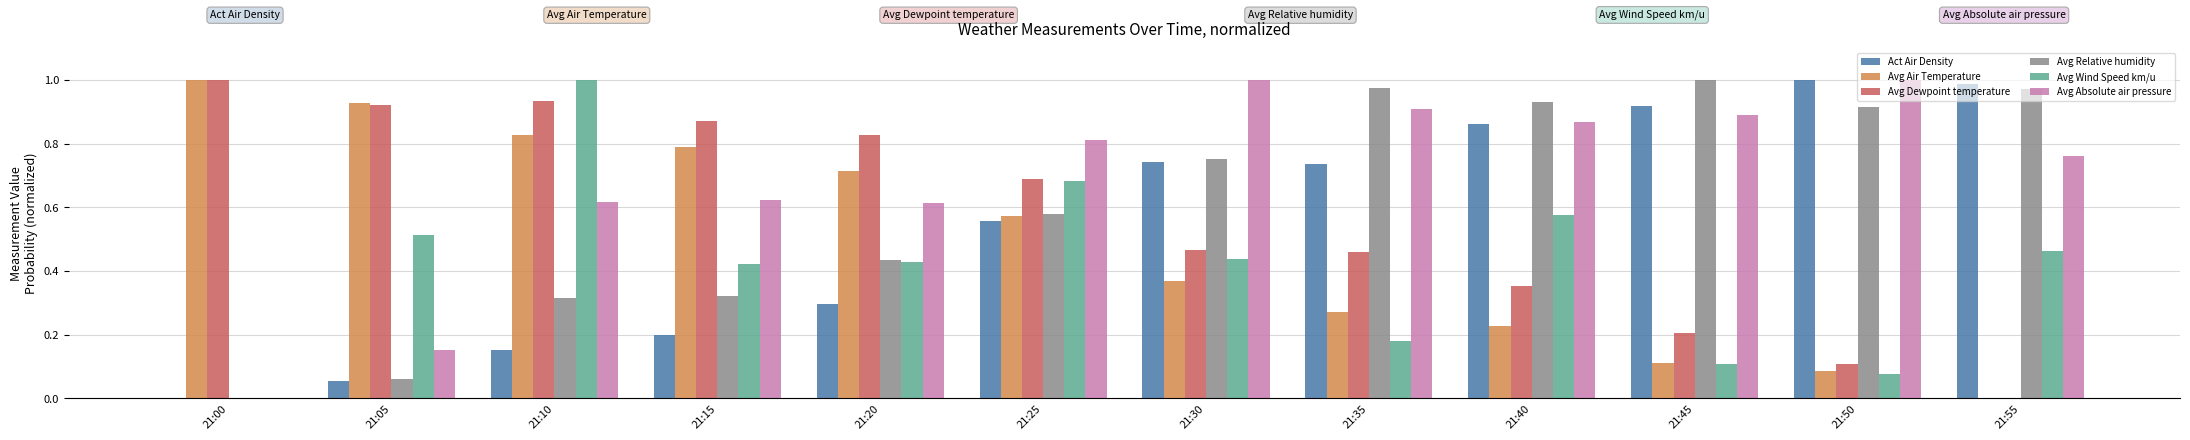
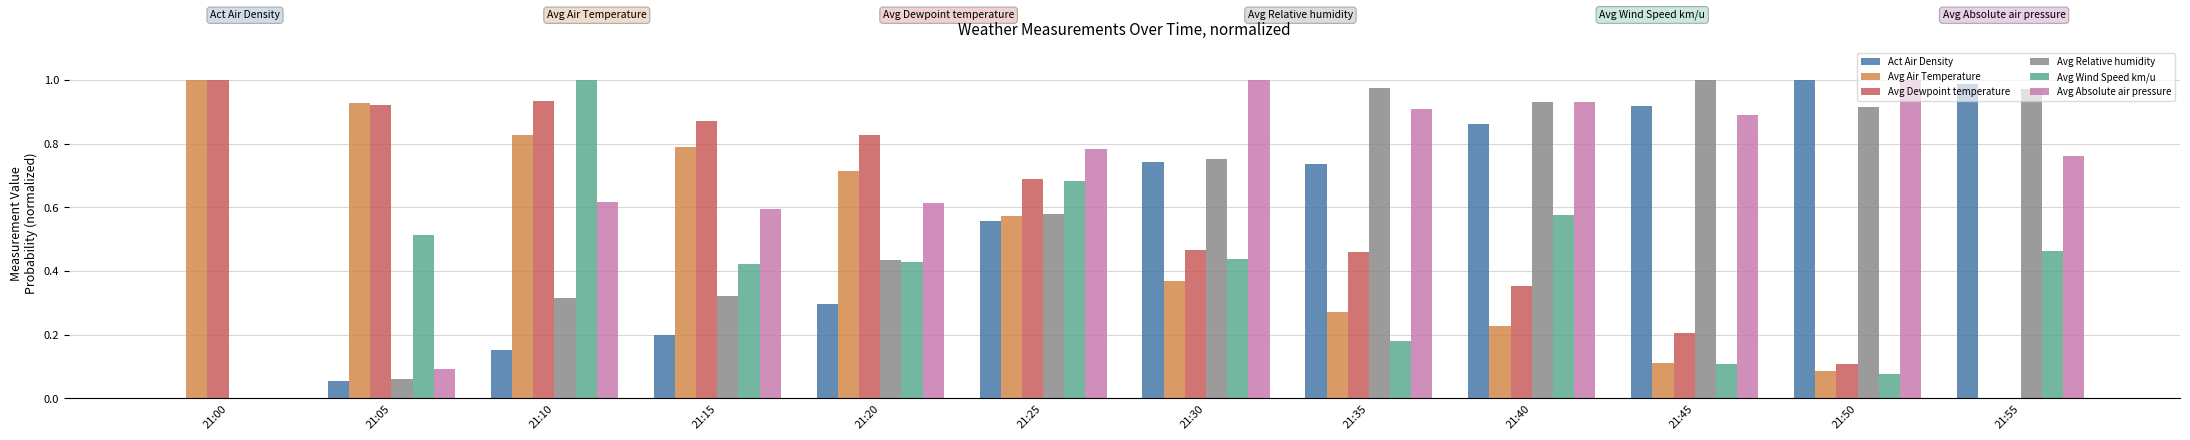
Avg Absolute air pressure, 21:05: 0.15 -> 0.09
Avg Absolute air pressure, 21:15: 0.62 -> 0.59
Avg Absolute air pressure, 21:25: 0.81 -> 0.78
Avg Absolute air pressure, 21:40: 0.87 -> 0.93
